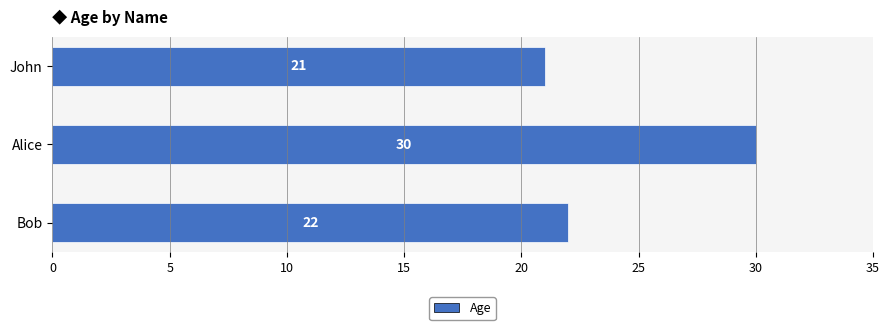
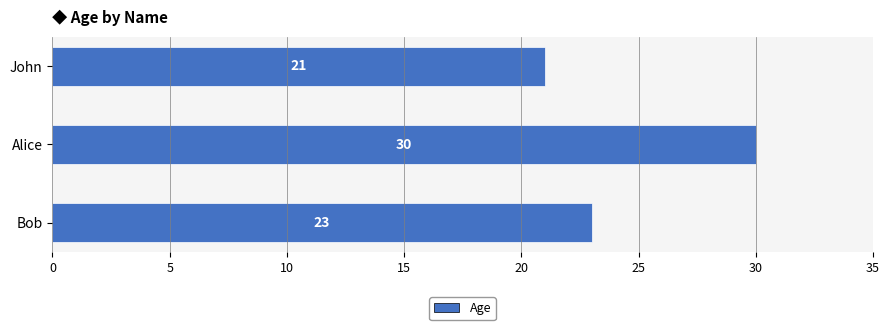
Bob: 22 -> 23
